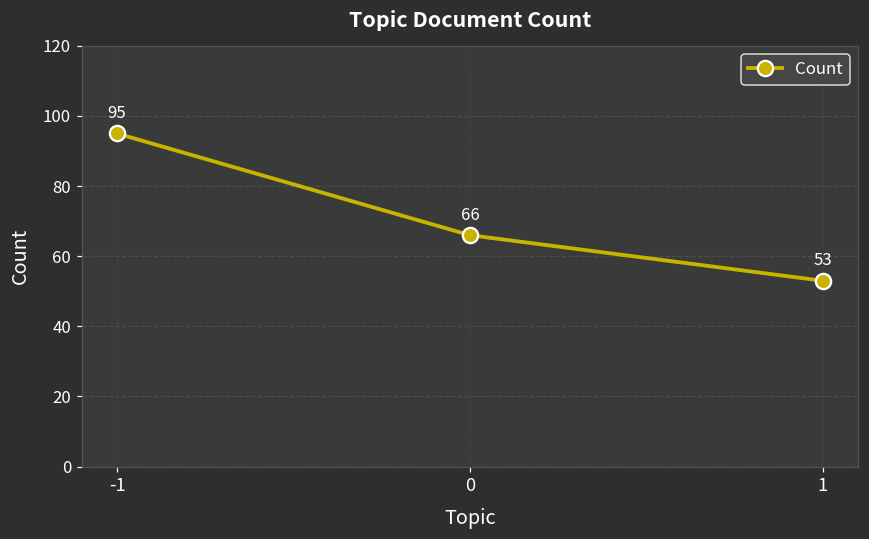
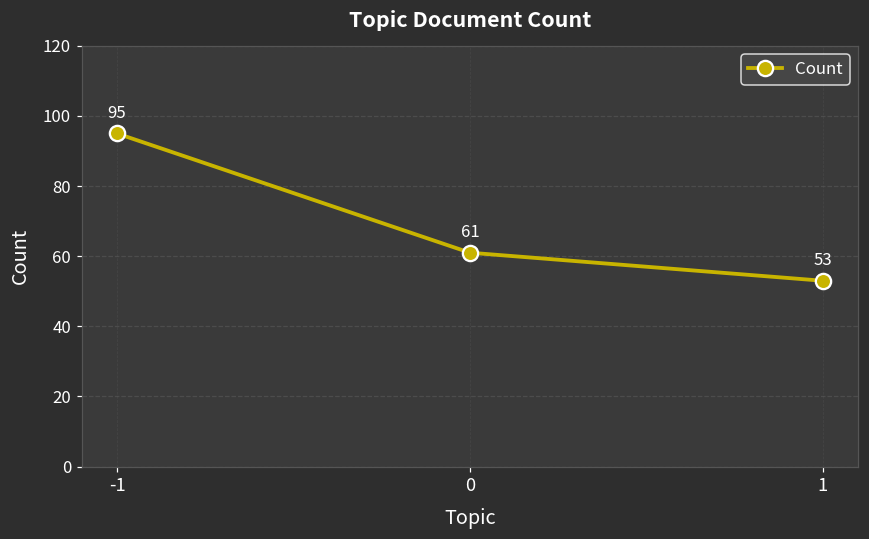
0: 66 -> 61
